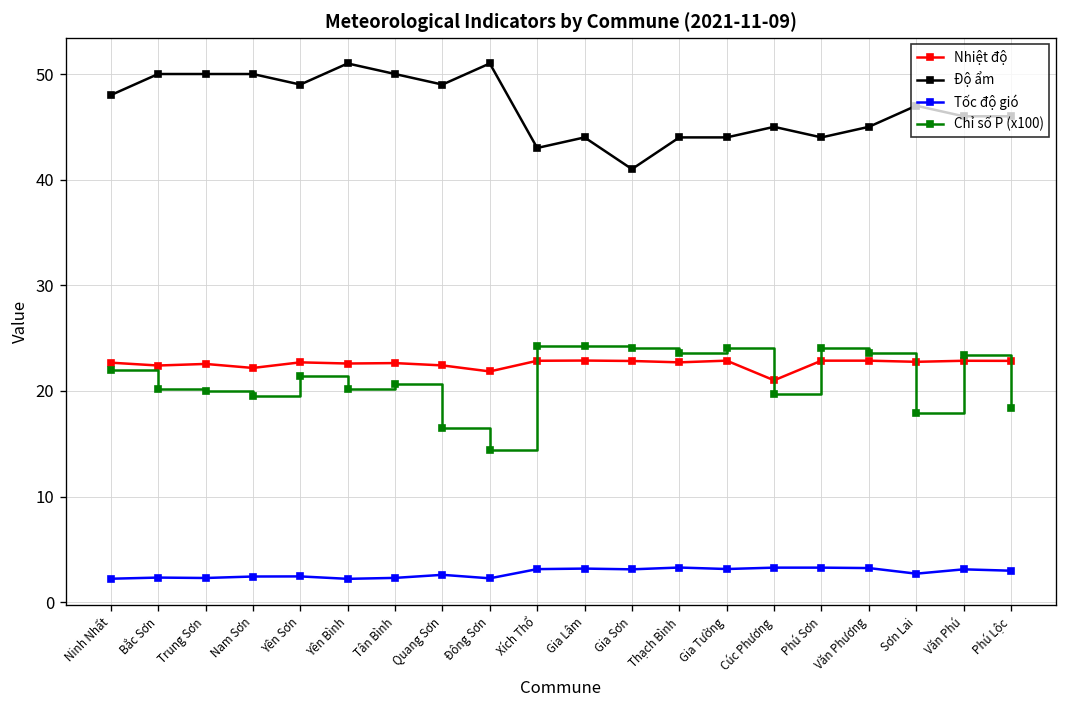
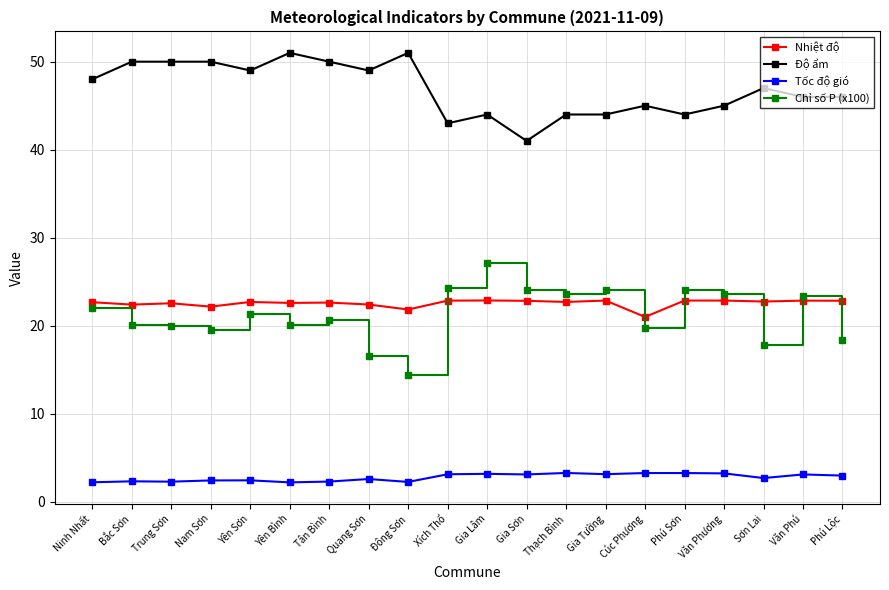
Chỉ số P (x100), Gia Lâm: 24 -> 27
